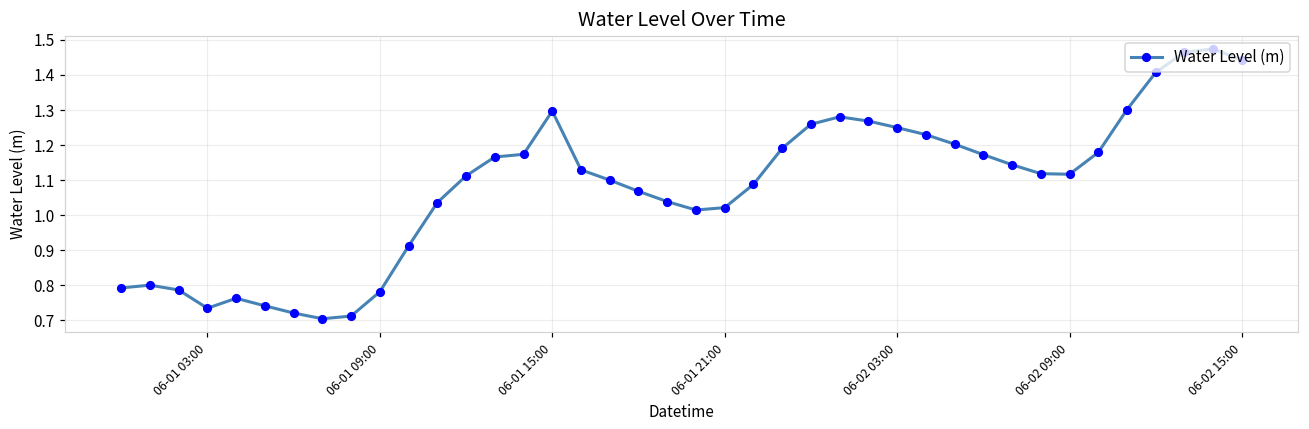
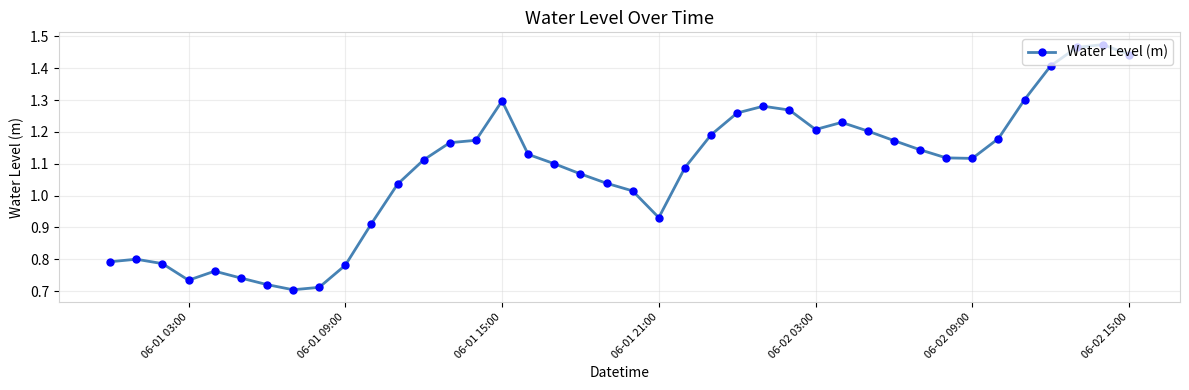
06-01 21:00: 1.02 -> 0.93
06-02 03:00: 1.25 -> 1.21
